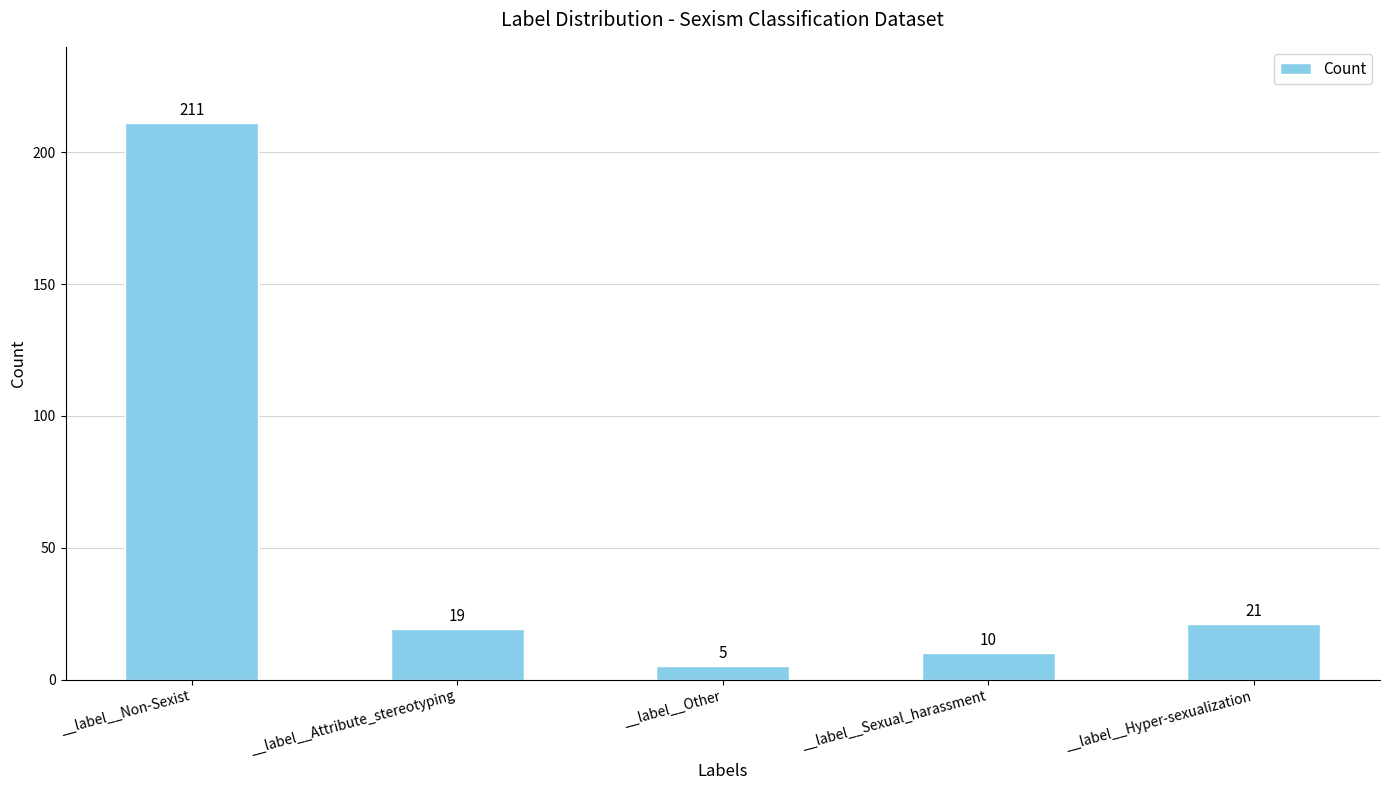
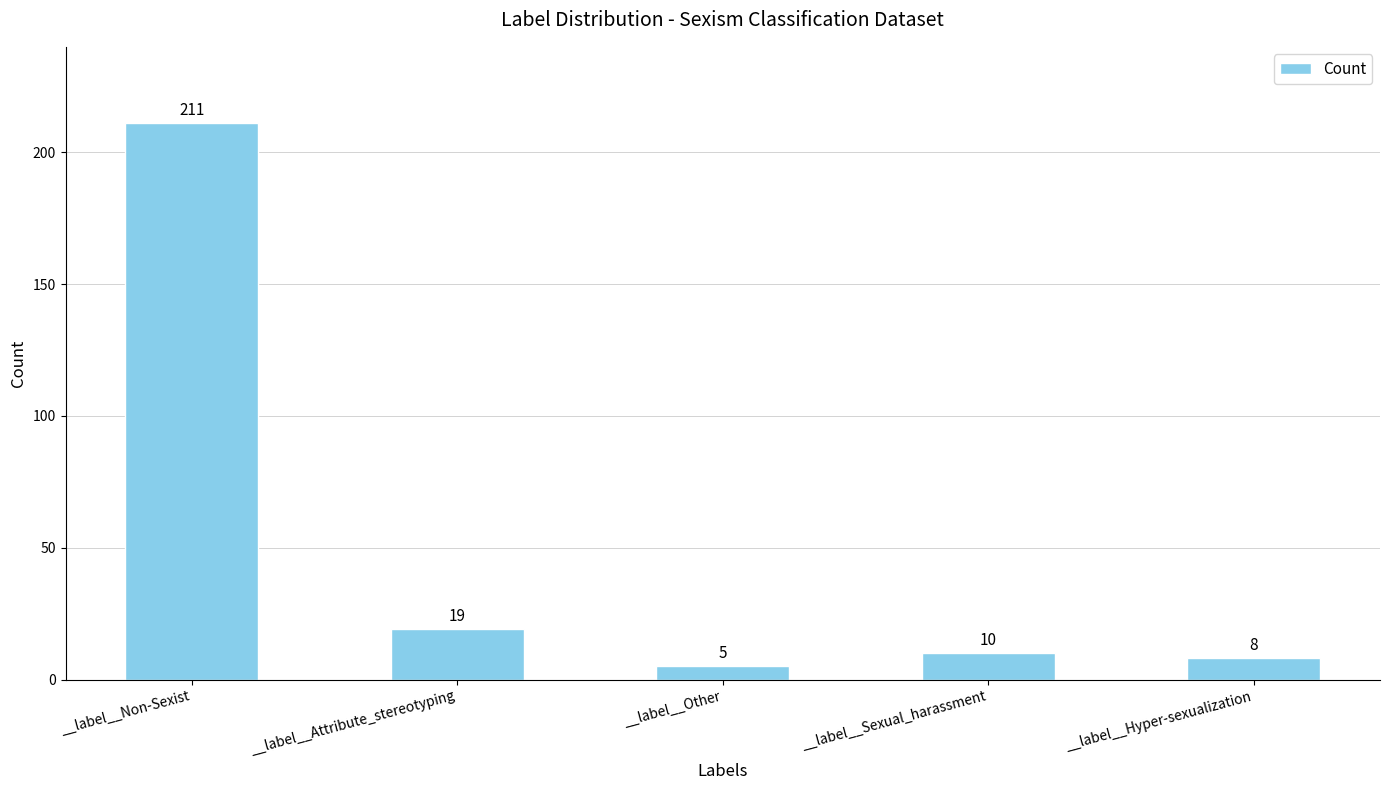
__label__Hyper-sexualization: 21 -> 8
